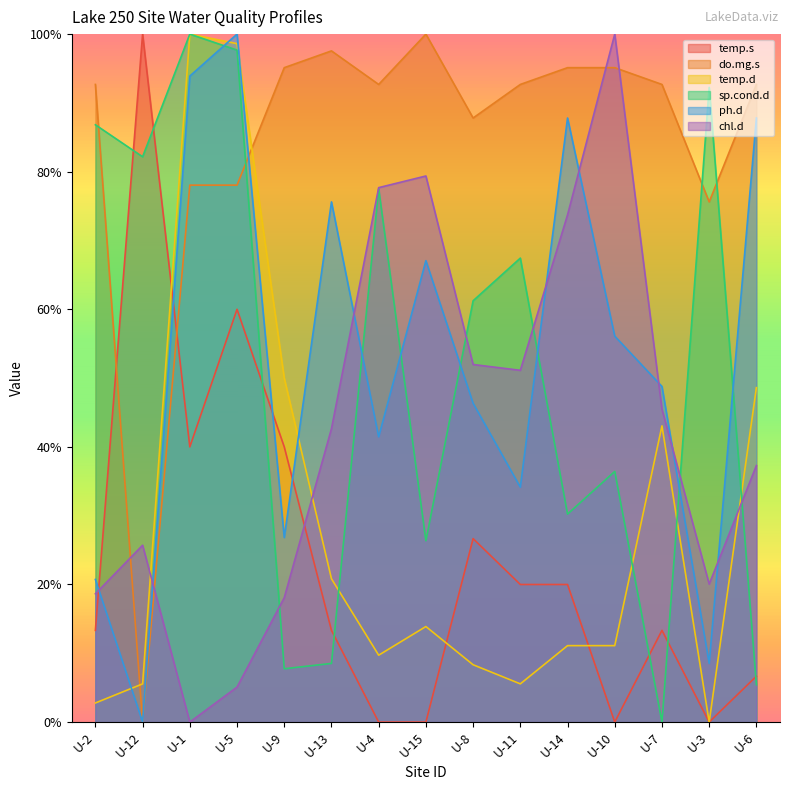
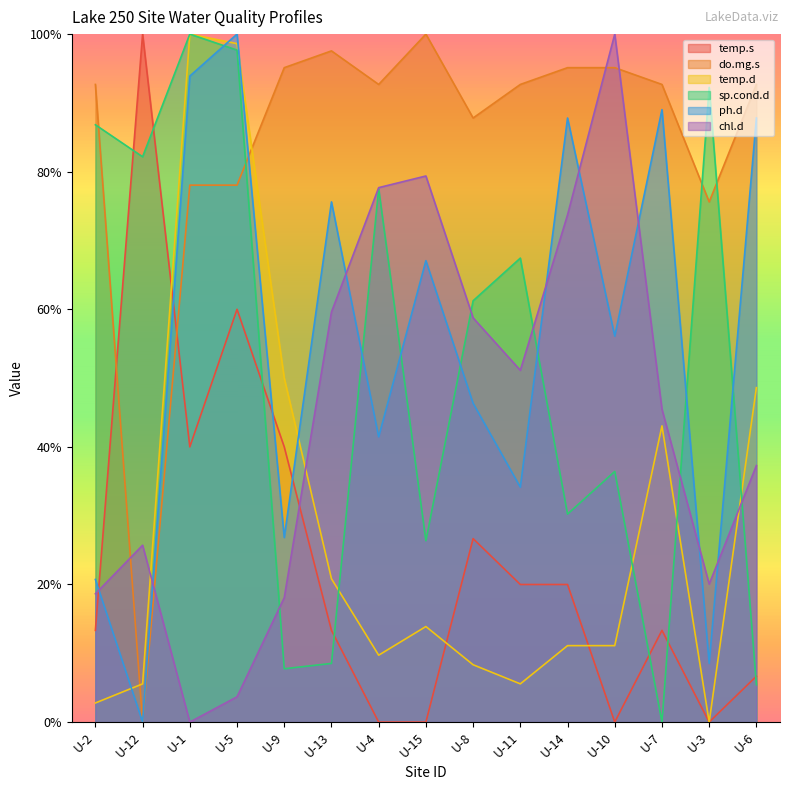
chl.d, U-5: 5% -> 4%
chl.d, U-13: 43% -> 60%
chl.d, U-8: 52% -> 59%
ph.d, U-7: 49% -> 89%
